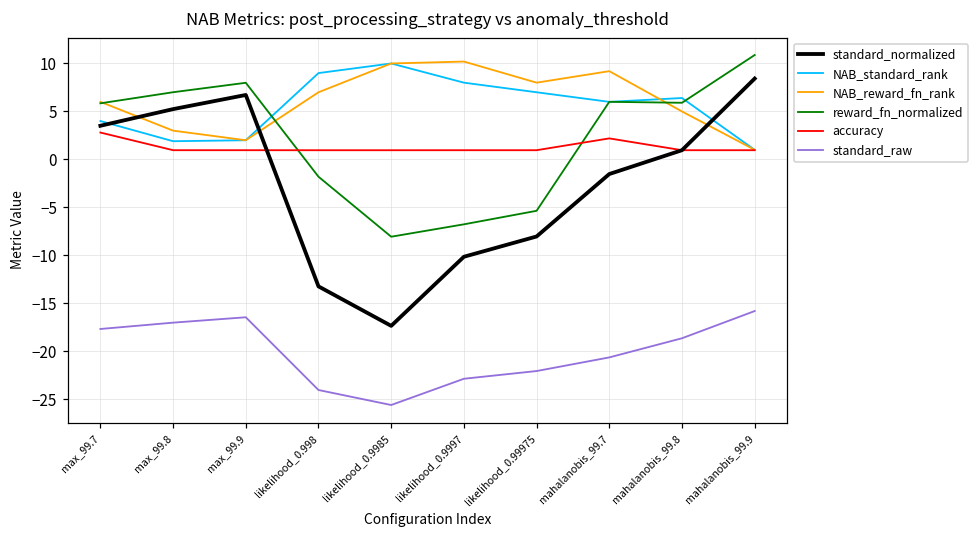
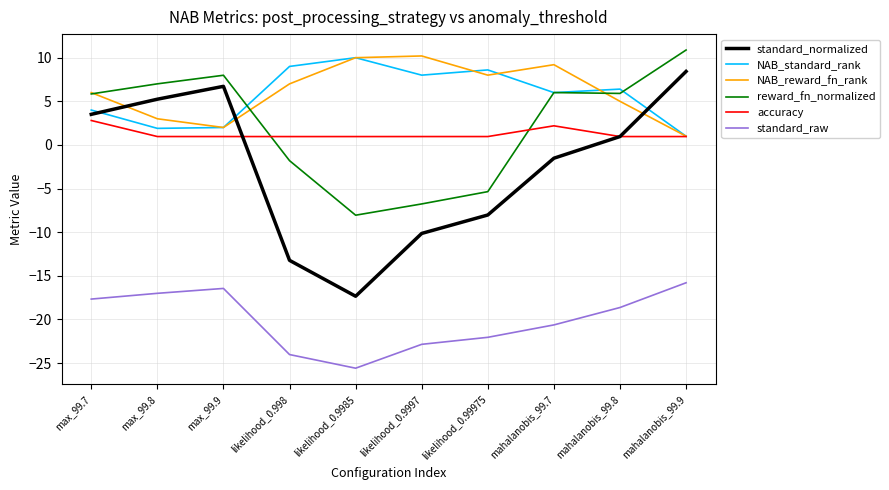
NAB_standard_rank, likelihood_0.99975: 7 -> 9
